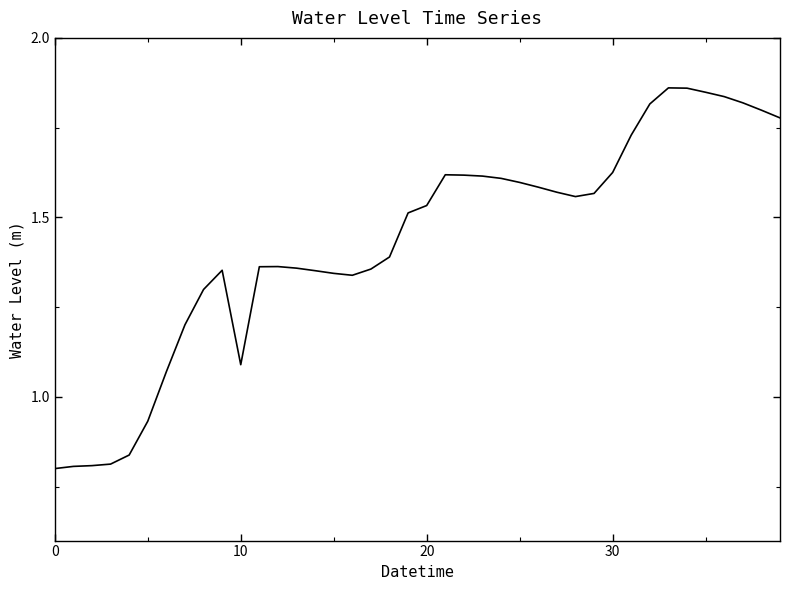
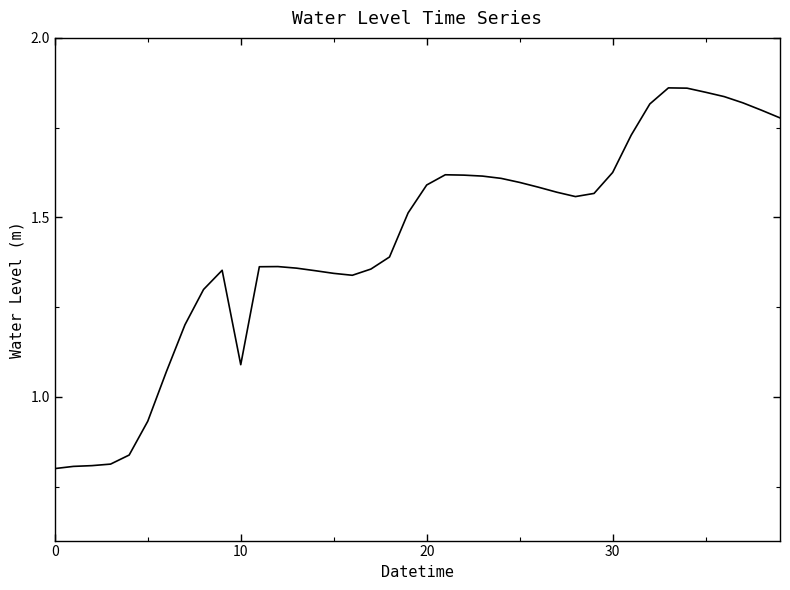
20: 1.53 -> 1.59
